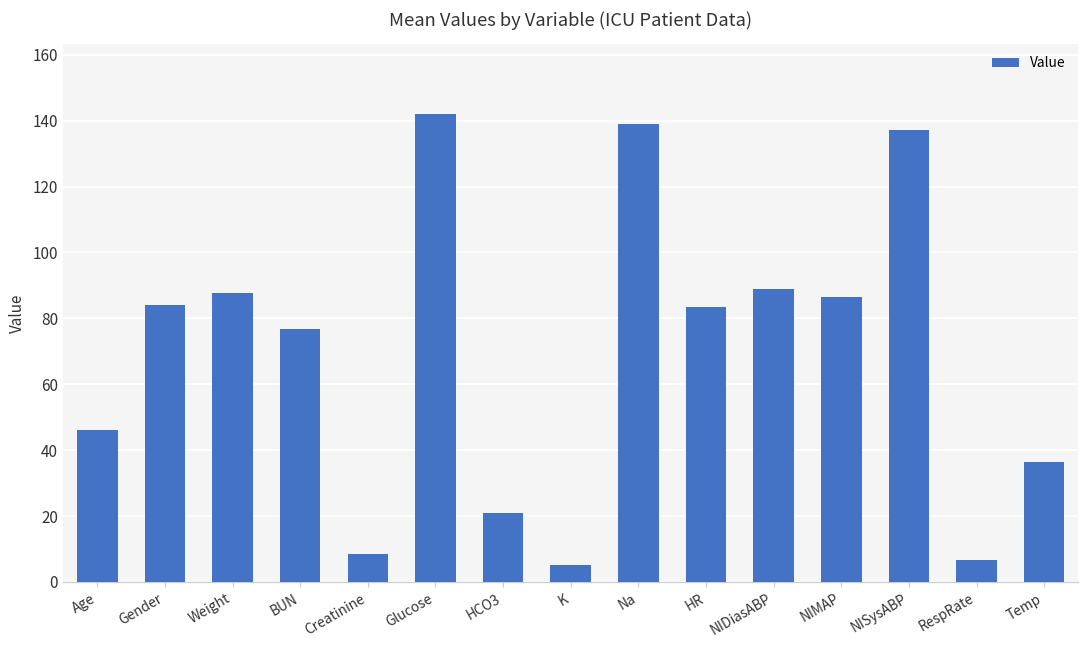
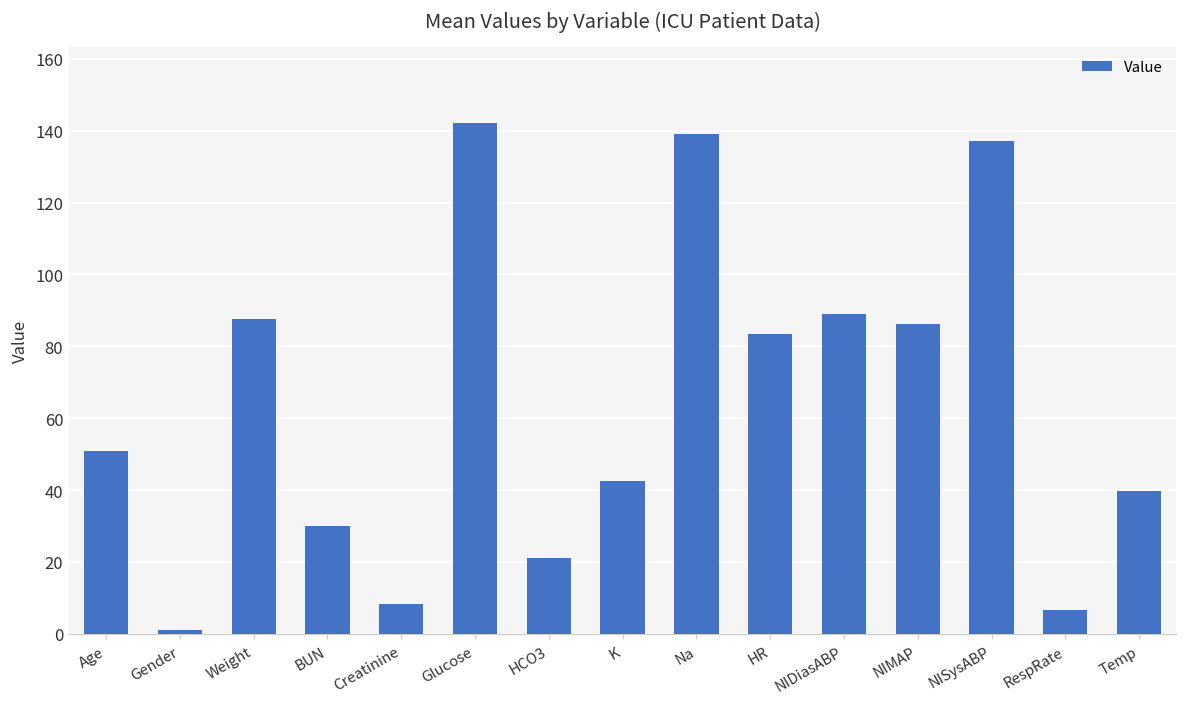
Age: 46 -> 51
Gender: 84 -> 1
BUN: 77 -> 30
K: 5 -> 43
Temp: 36 -> 40
